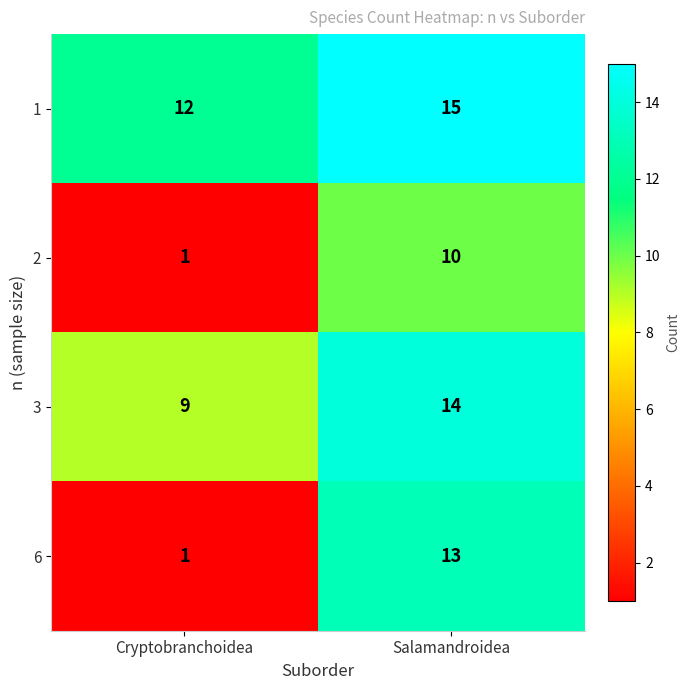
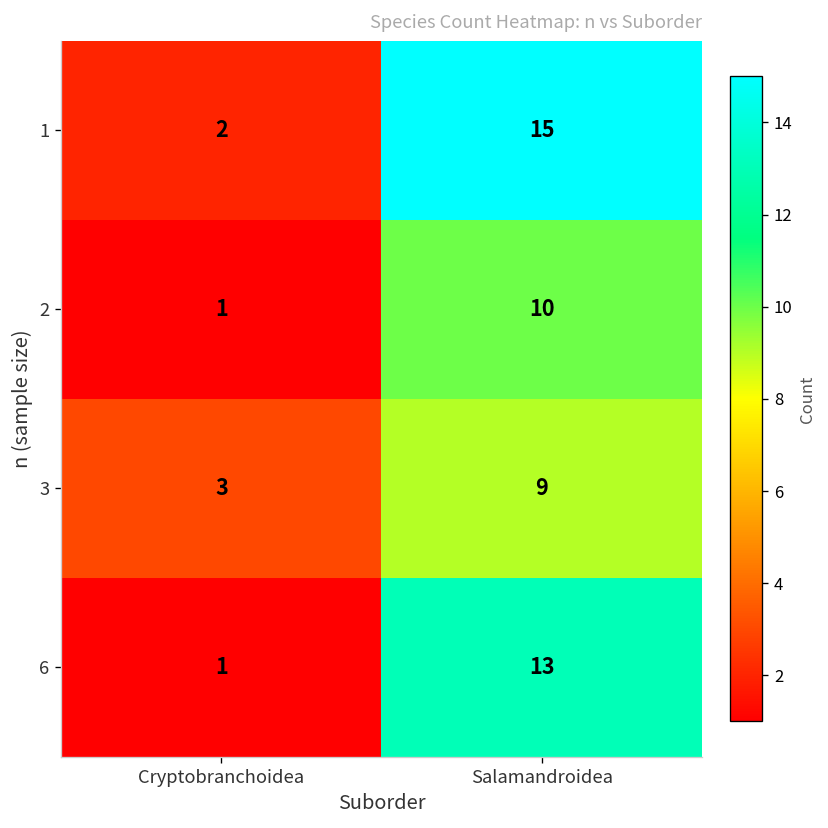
1, Cryptobranchoidea: 12 -> 2
3, Cryptobranchoidea: 9 -> 3
3, Salamandroidea: 14 -> 9
